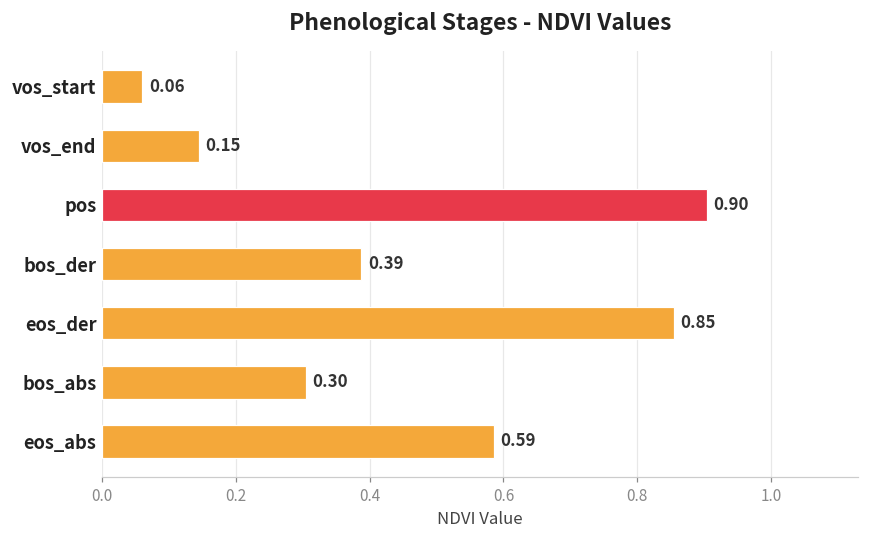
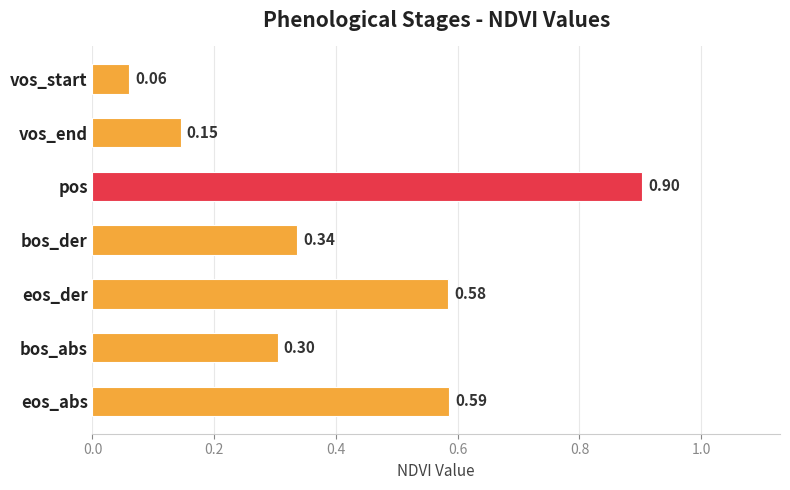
bos_der: 0.39 -> 0.34
eos_der: 0.85 -> 0.58
